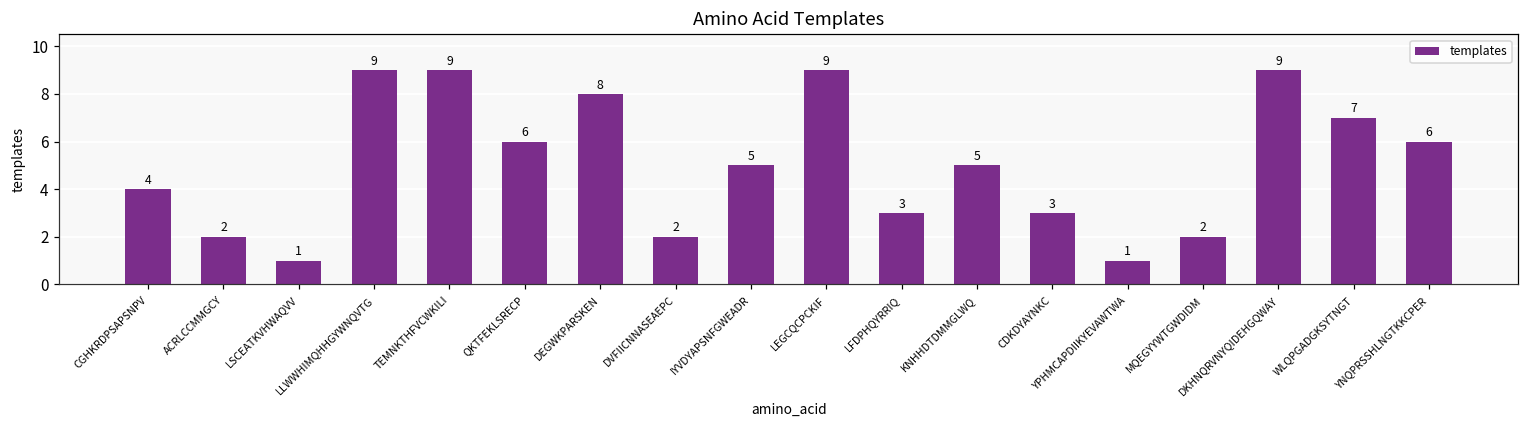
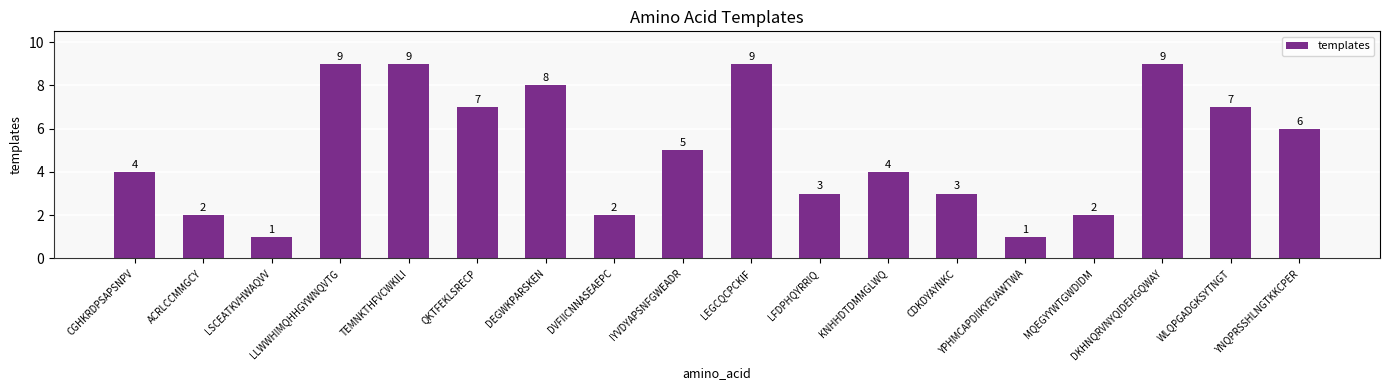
QKTFEKLSRECP: 6 -> 7
KNHHDTDMMGLWQ: 5 -> 4
